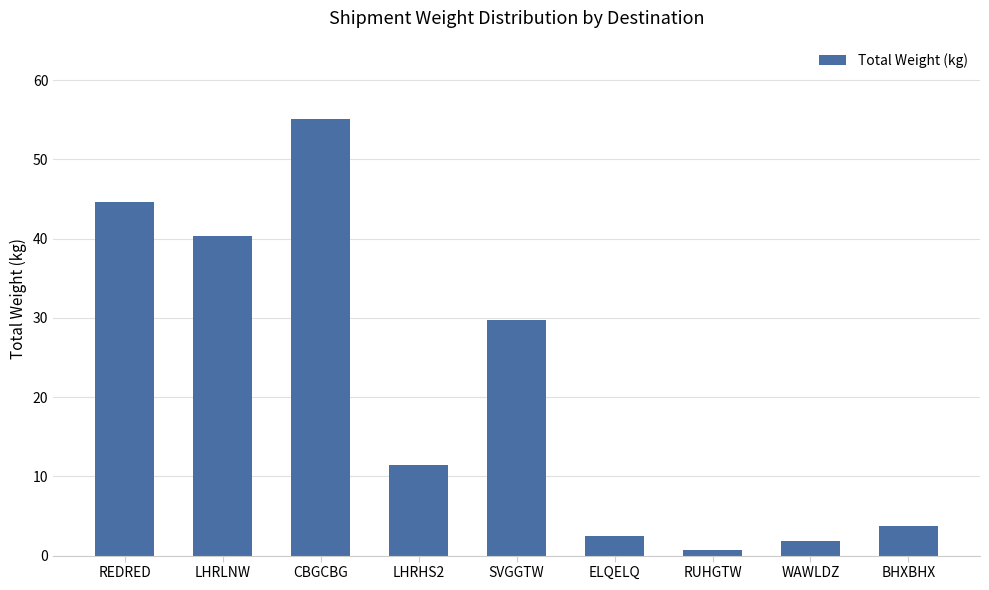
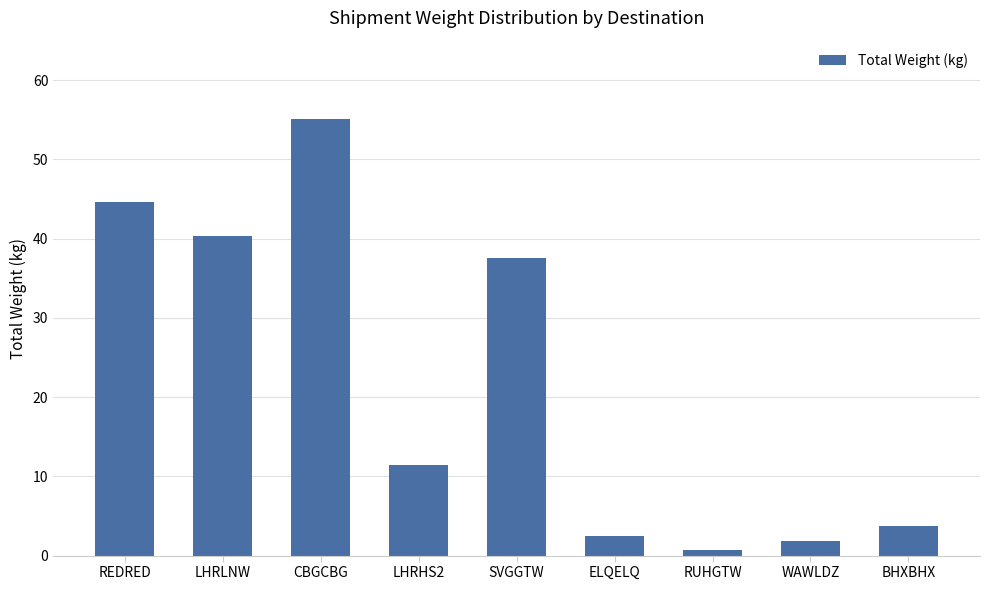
SVGGTW: 30 -> 38
